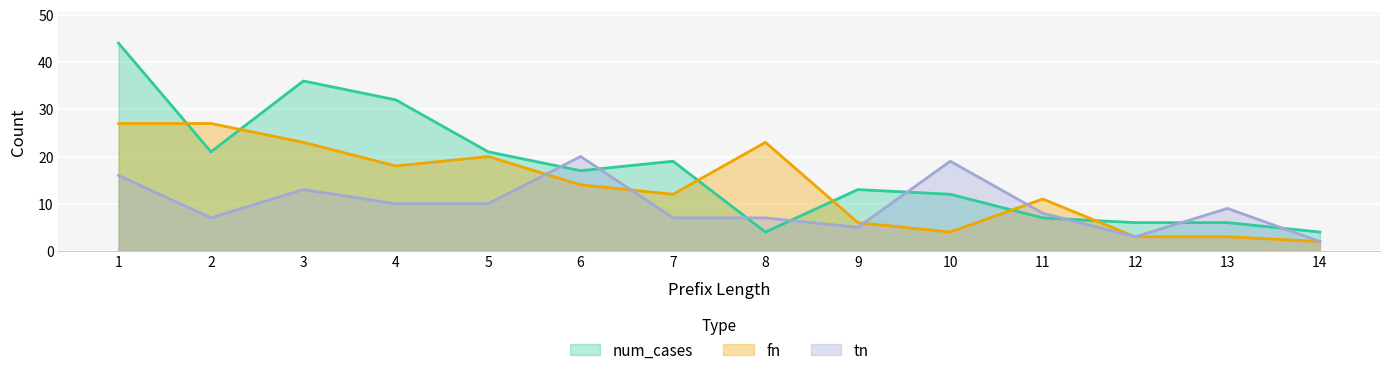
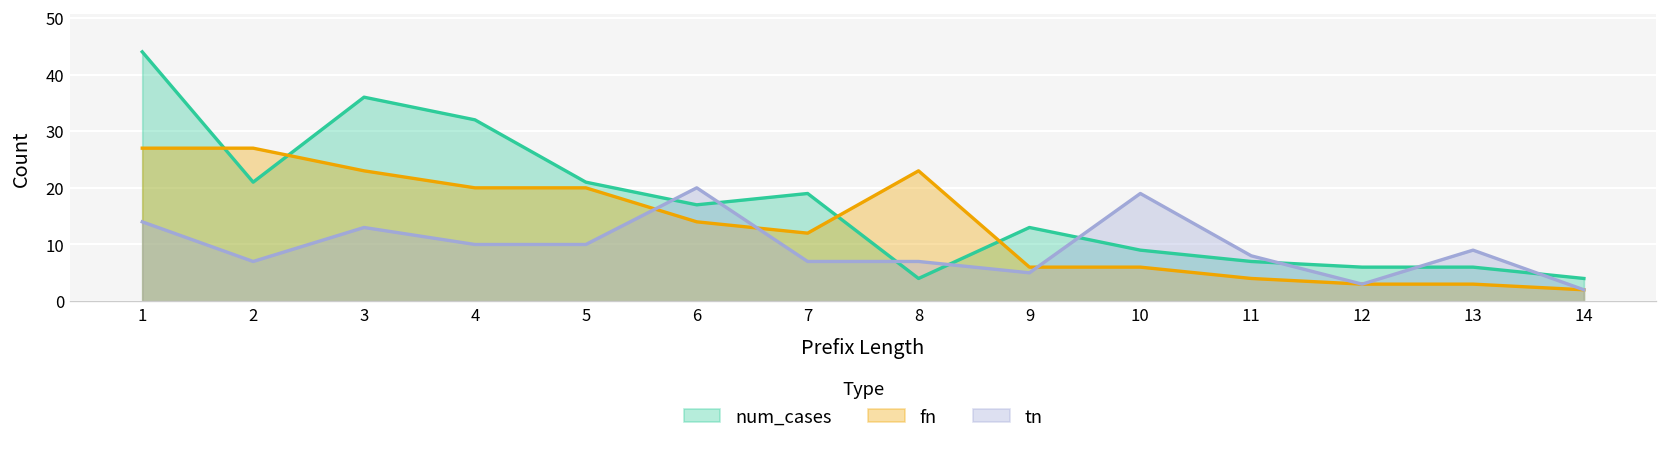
tn, 1: 16 -> 14
fn, 4: 18 -> 20
num_cases, 10: 12 -> 9
fn, 10: 4 -> 6
fn, 11: 11 -> 4
